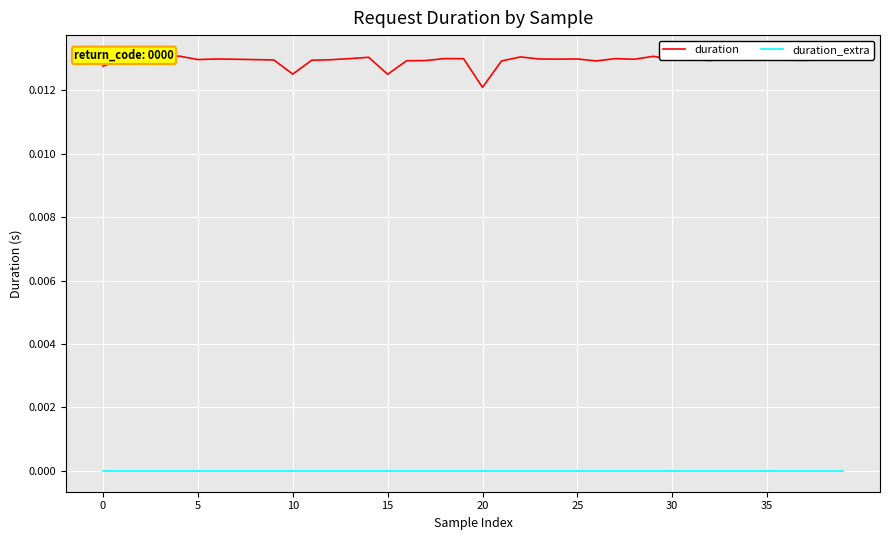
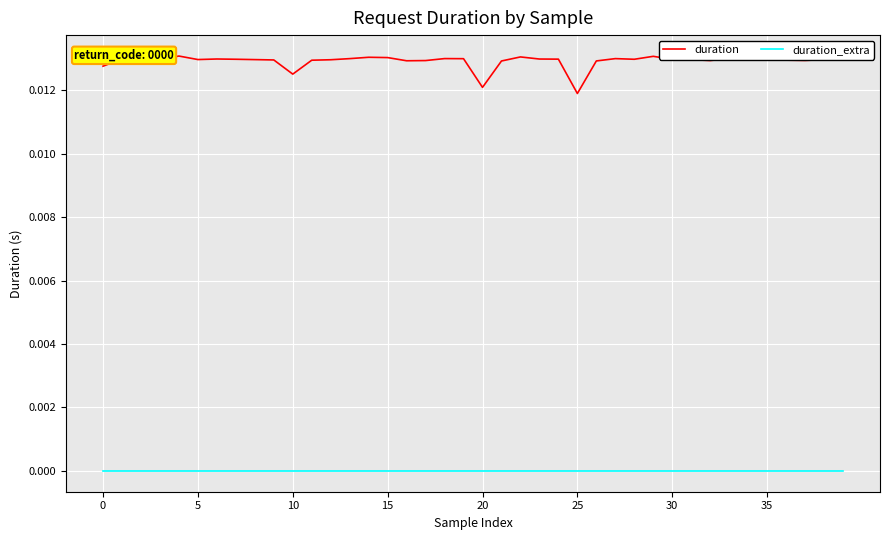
duration, 15: 0.0125 -> 0.0130
duration, 25: 0.0130 -> 0.0119
